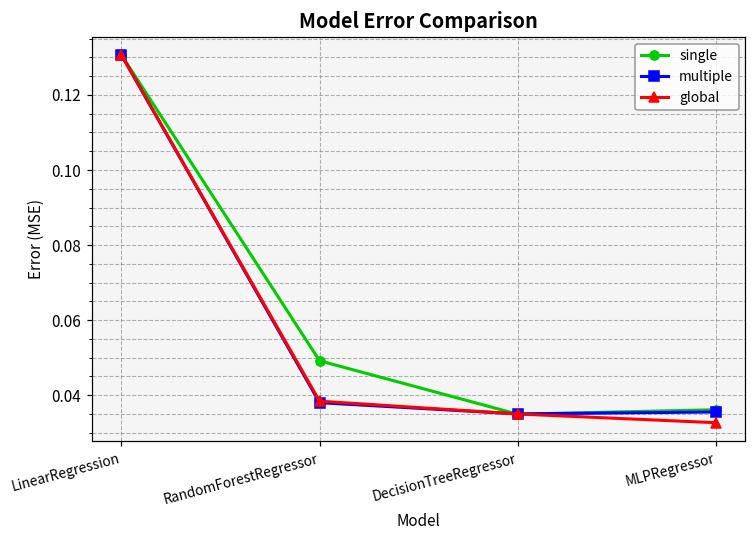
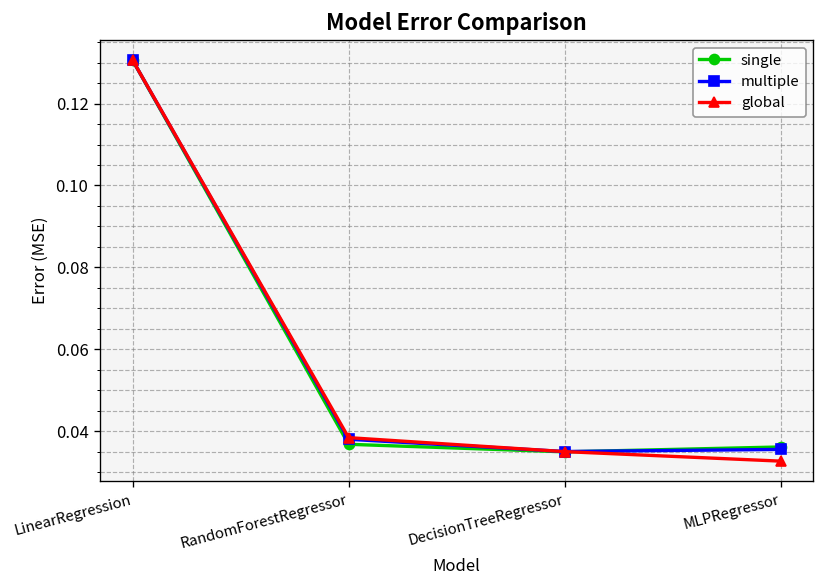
single, RandomForestRegressor: 0.049 -> 0.037
